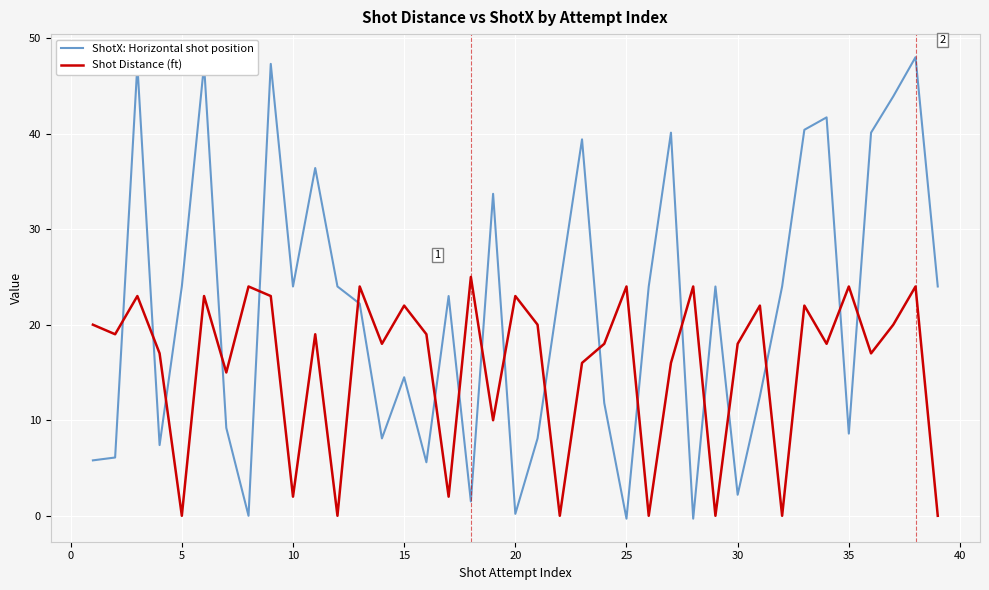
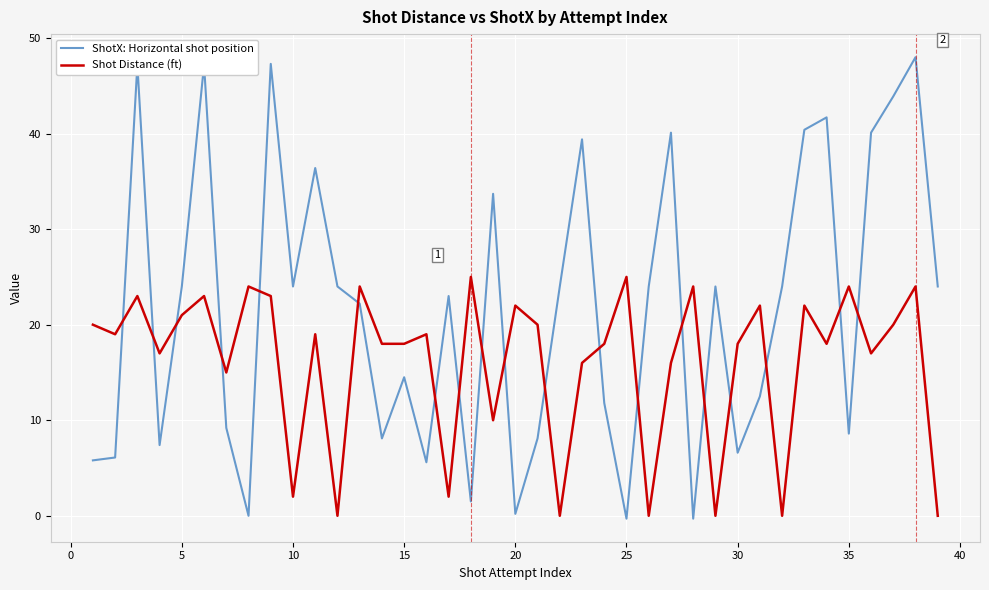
Shot Distance (ft), 5: 0 -> 21
Shot Distance (ft), 15: 22 -> 18
Shot Distance (ft), 20: 23 -> 22
Shot Distance (ft), 25: 24 -> 25
ShotX: Horizontal shot position, 30: 2 -> 7
